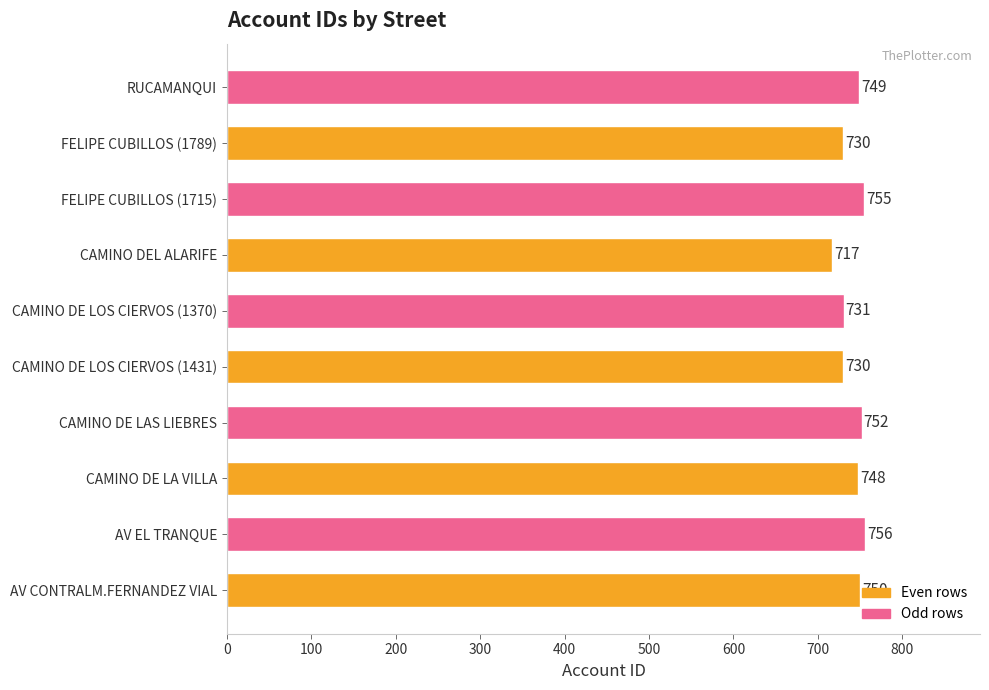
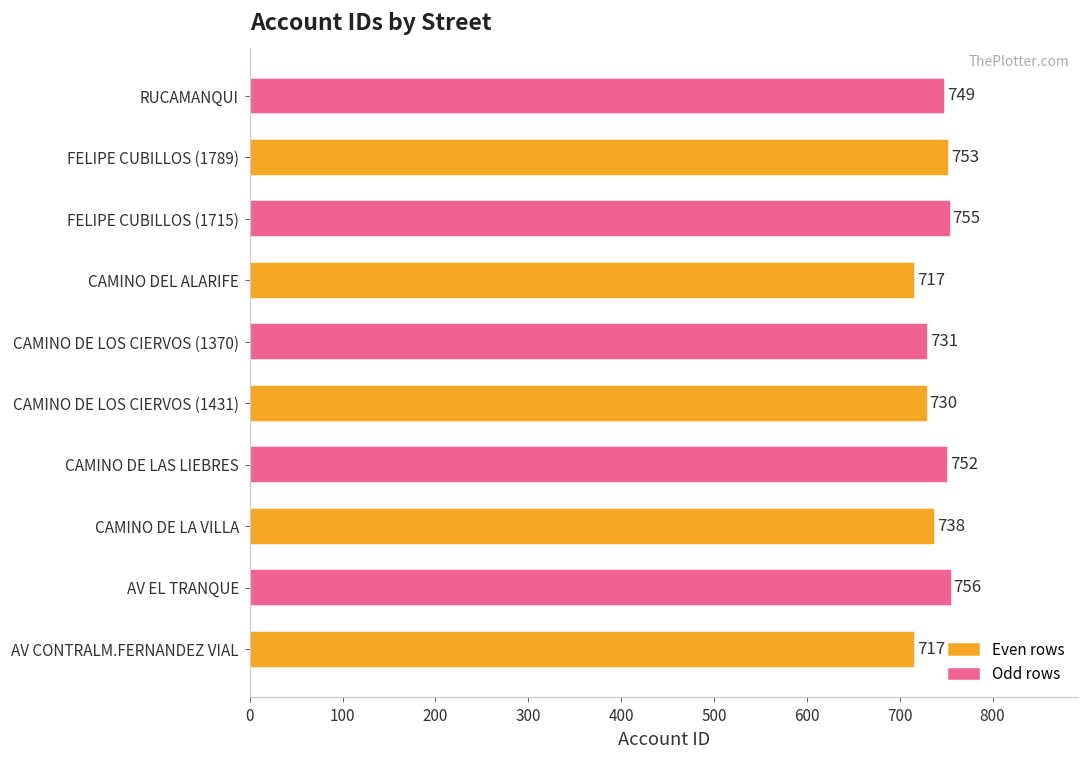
FELIPE CUBILLOS (1789): 730 -> 753
CAMINO DE LA VILLA: 748 -> 738
AV CONTRALM.FERNANDEZ VIAL: 750 -> 717
